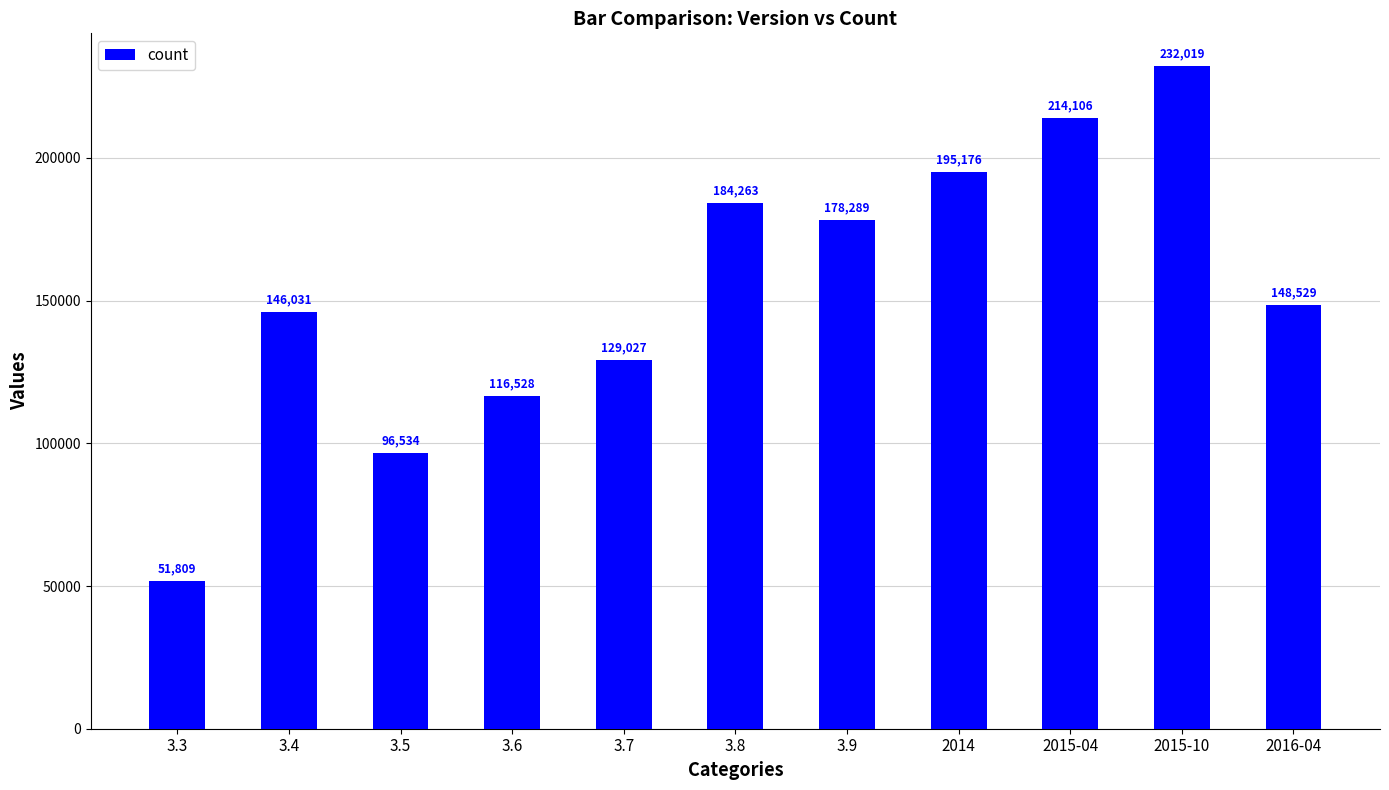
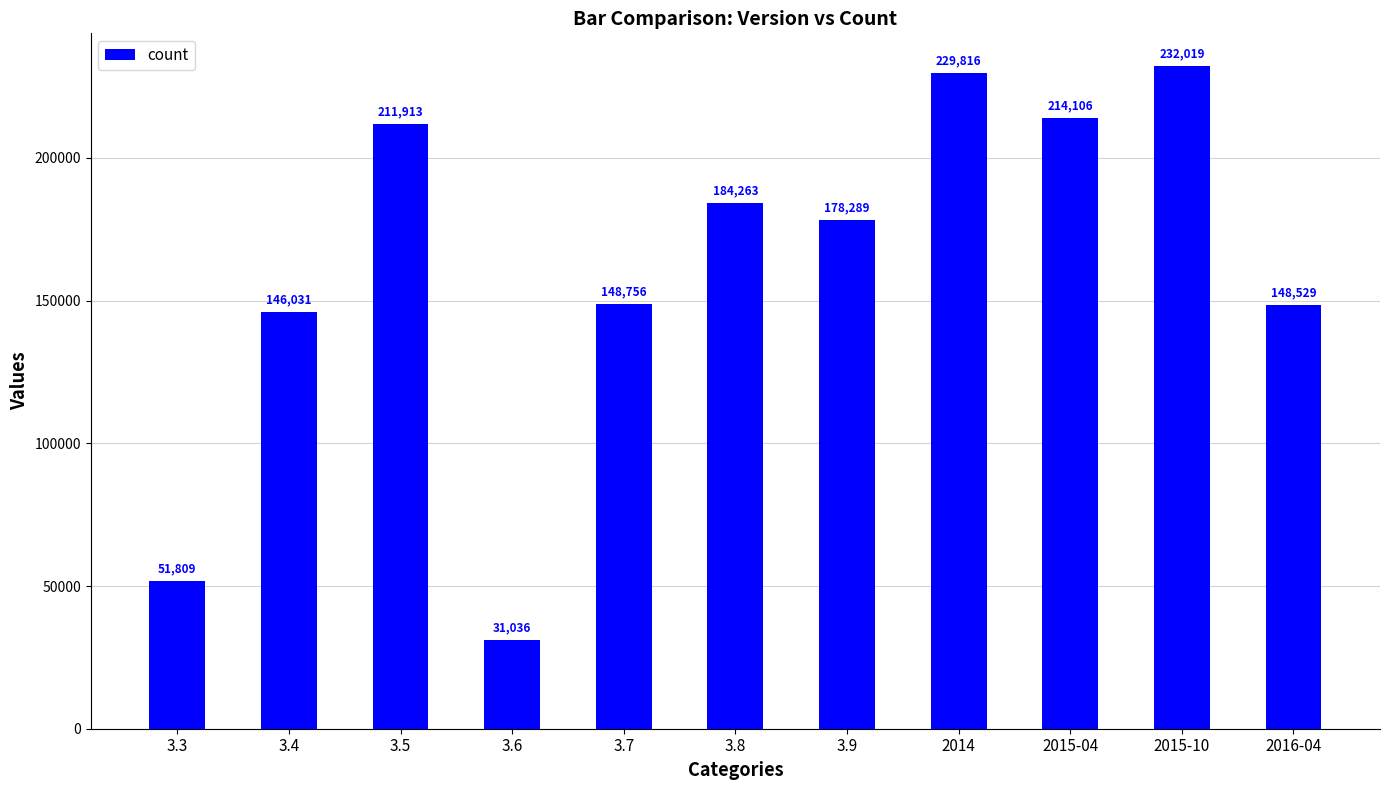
3.5: 96,534 -> 211,913
3.6: 116,528 -> 31,036
3.7: 129,027 -> 148,756
2014: 195,176 -> 229,816
